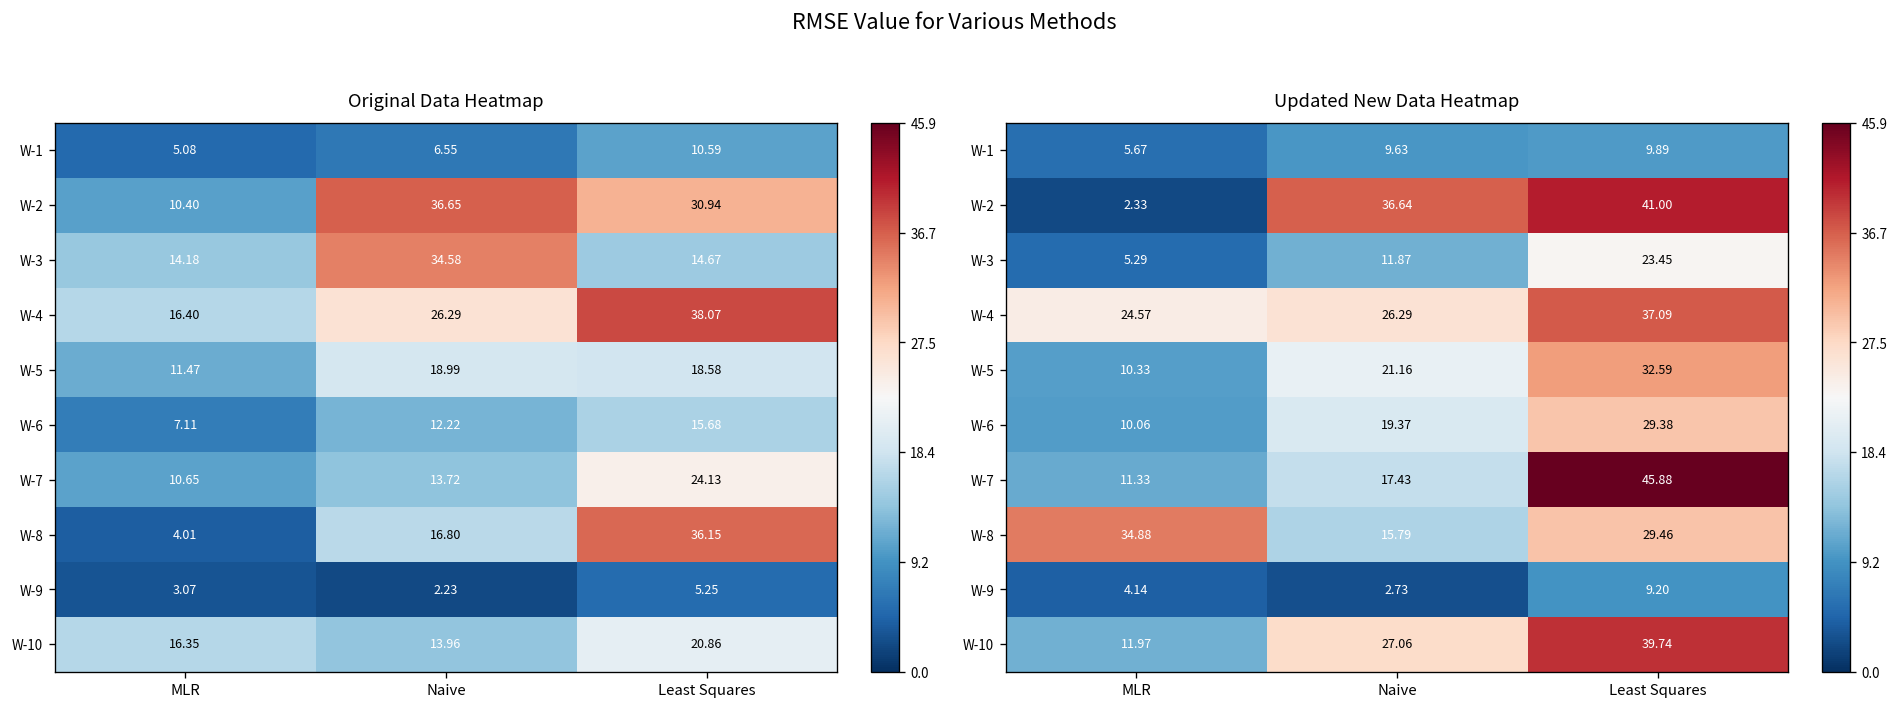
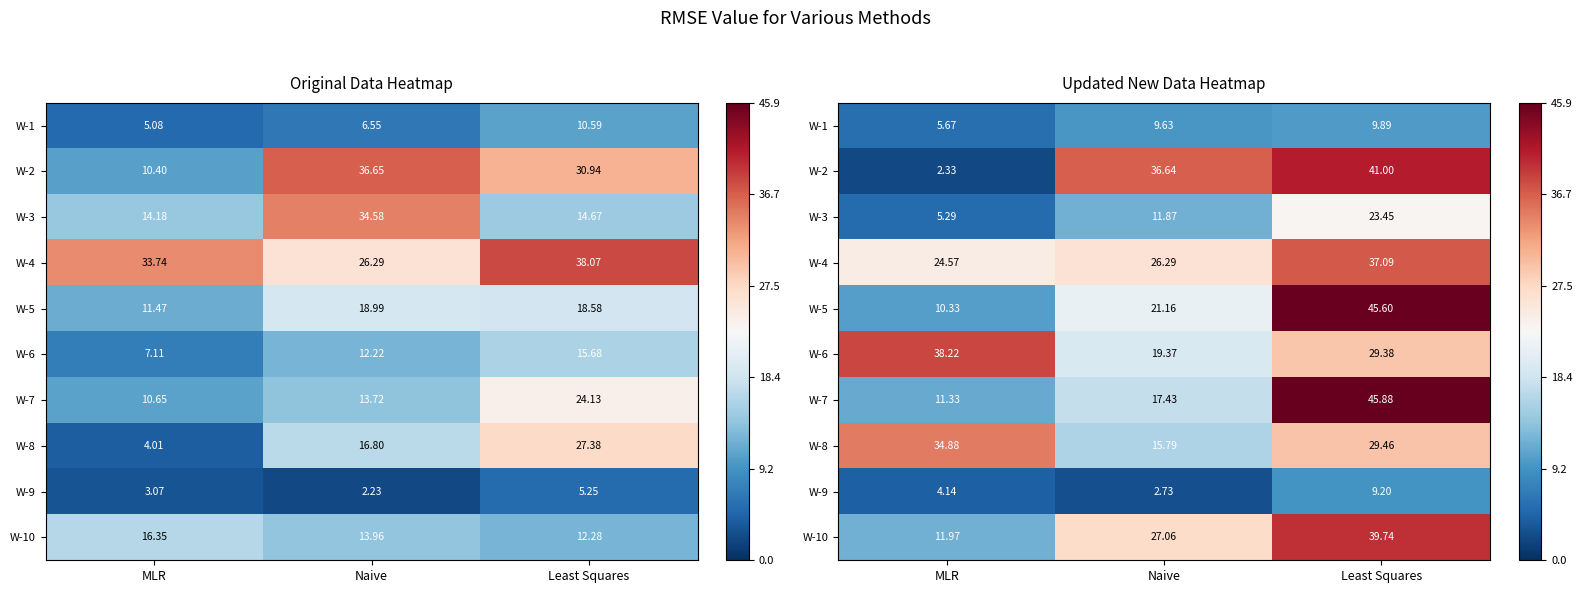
Original Data Heatmap, W-4, MLR: 16.40 -> 33.74
Original Data Heatmap, W-8, Least Squares: 36.15 -> 27.38
Original Data Heatmap, W-10, Least Squares: 20.86 -> 12.28
Updated New Data Heatmap, W-5, Least Squares: 32.59 -> 45.60
Updated New Data Heatmap, W-6, MLR: 10.06 -> 38.22
